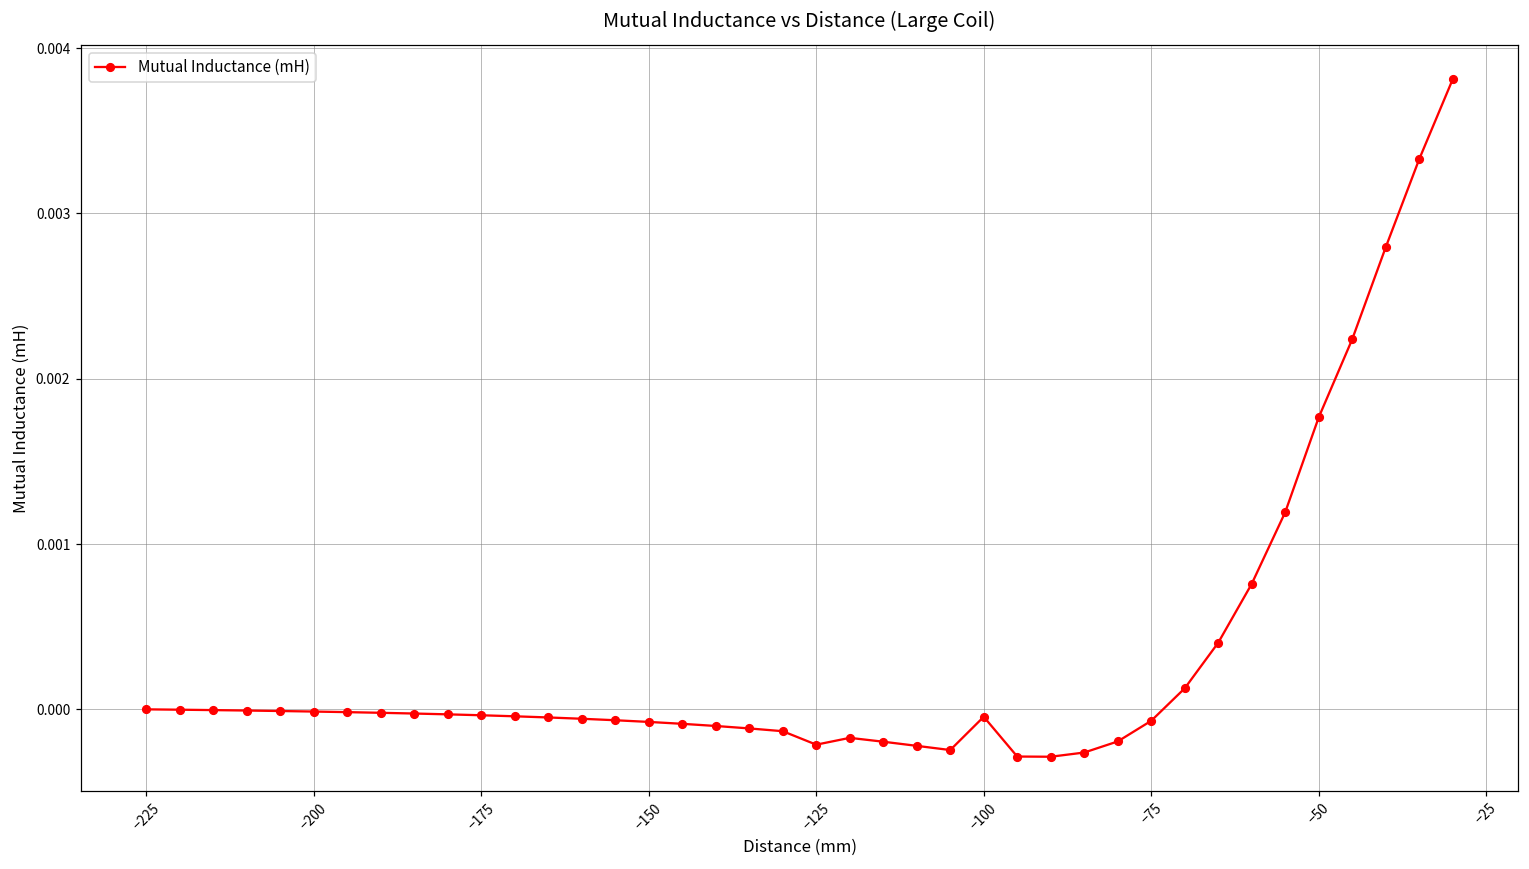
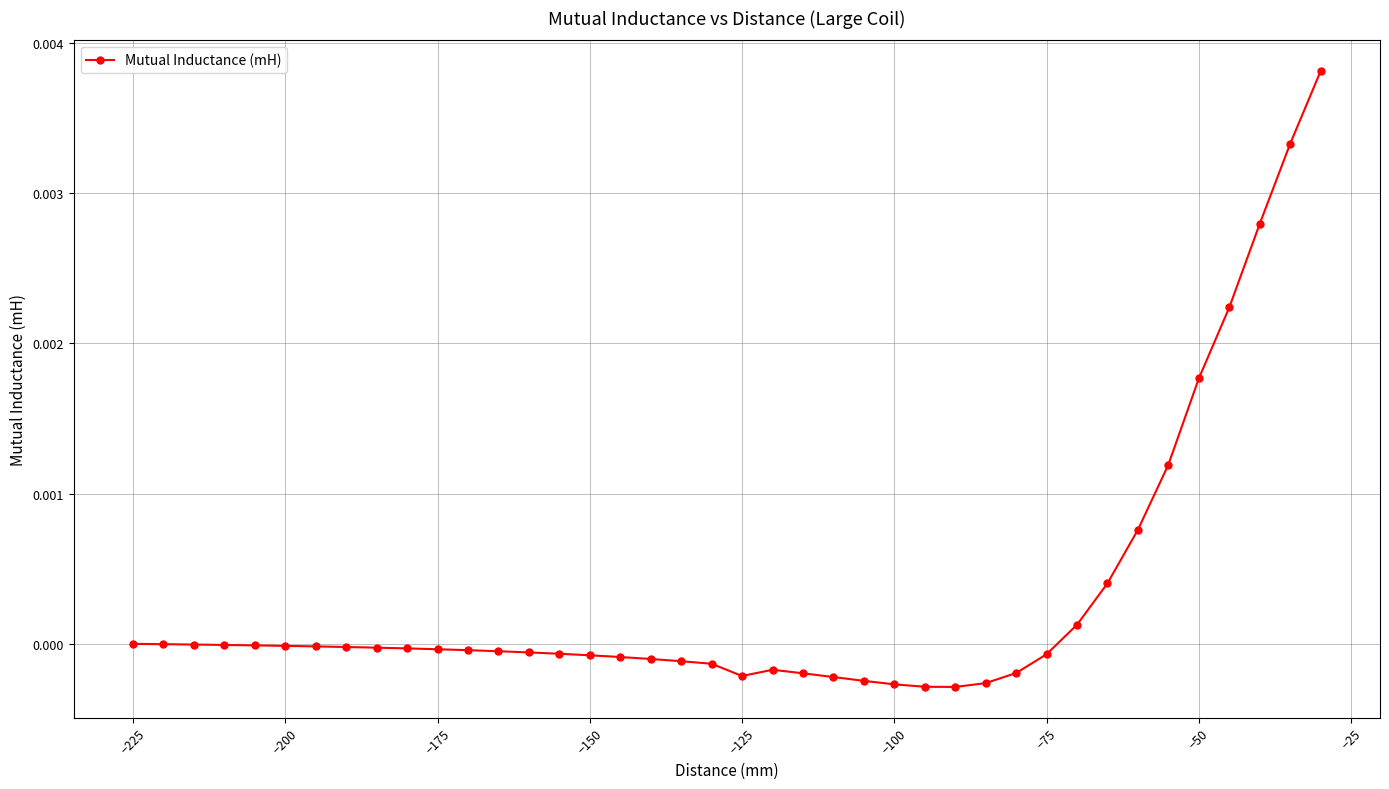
−100: -0.00004 -> -0.00027
